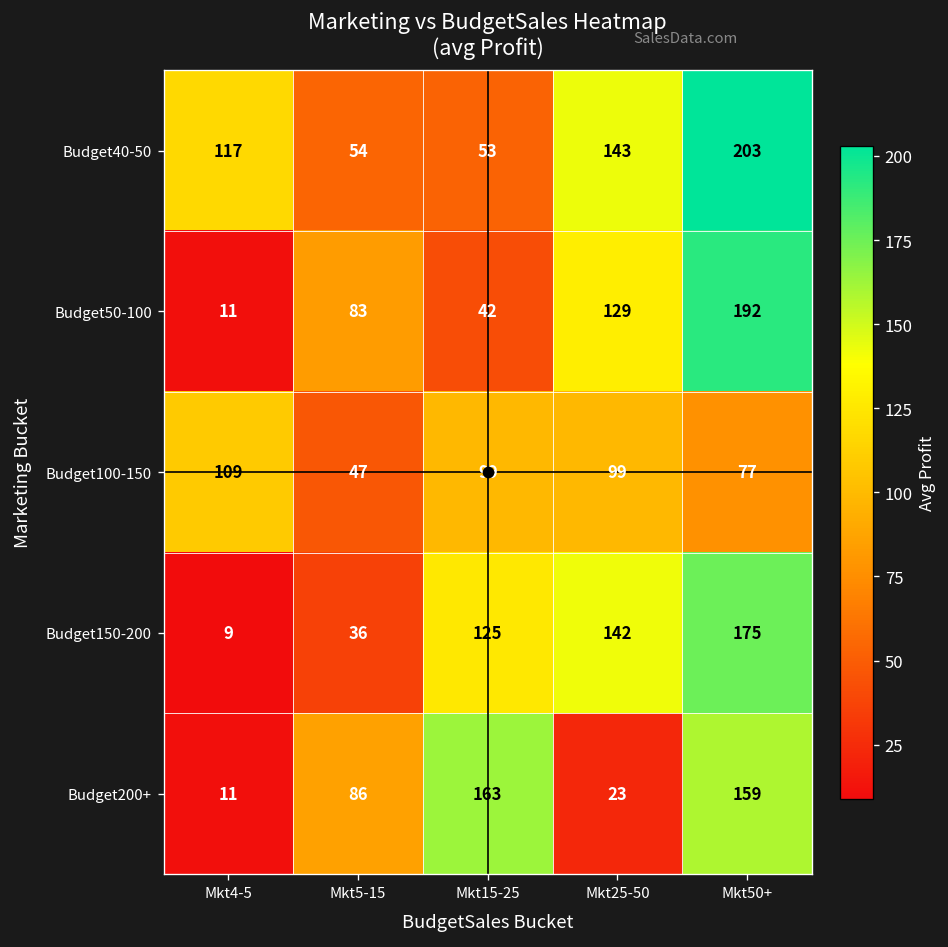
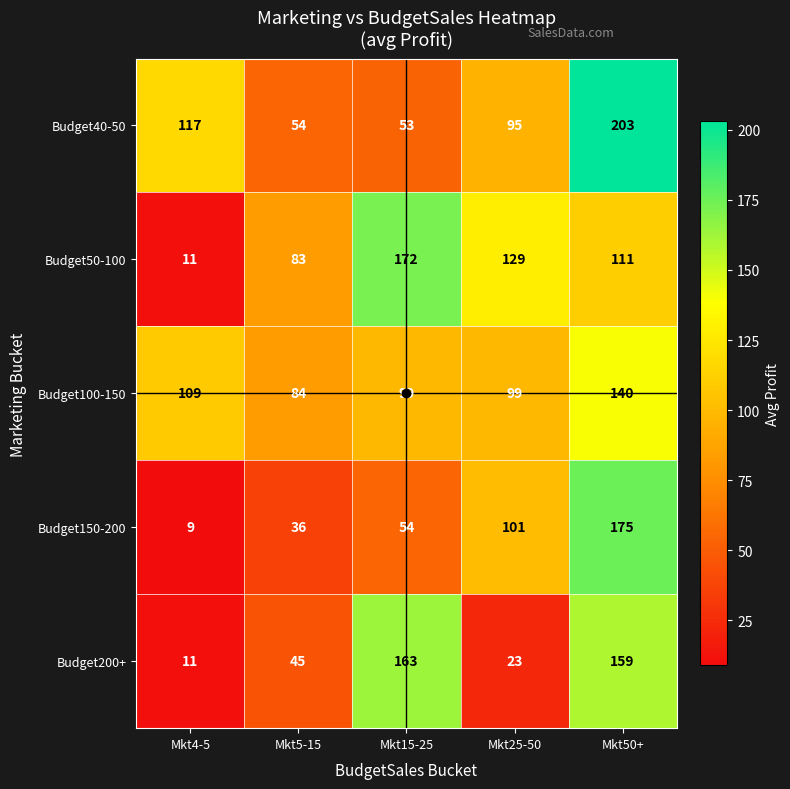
Budget40-50, Mkt25-50: 143 -> 95
Budget50-100, Mkt15-25: 42 -> 172
Budget50-100, Mkt50+: 192 -> 111
Budget100-150, Mkt5-15: 47 -> 84
Budget100-150, Mkt50+: 77 -> 140
Budget150-200, Mkt15-25: 125 -> 54
Budget150-200, Mkt25-50: 142 -> 101
Budget200+, Mkt5-15: 86 -> 45
